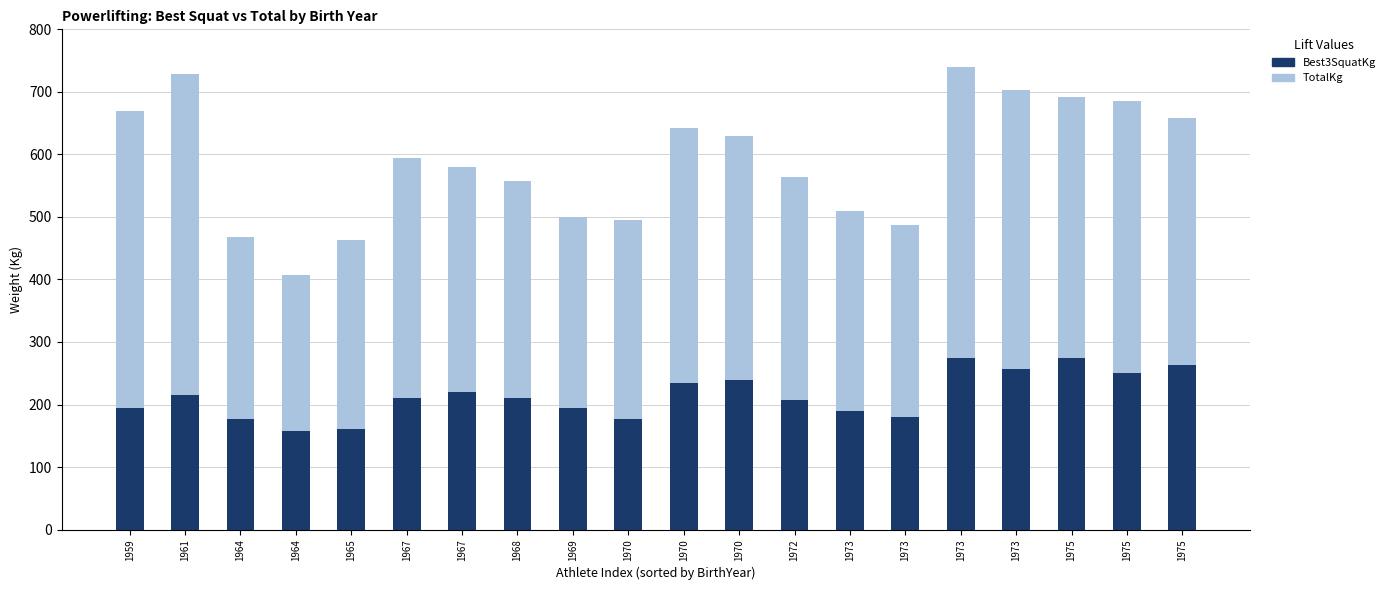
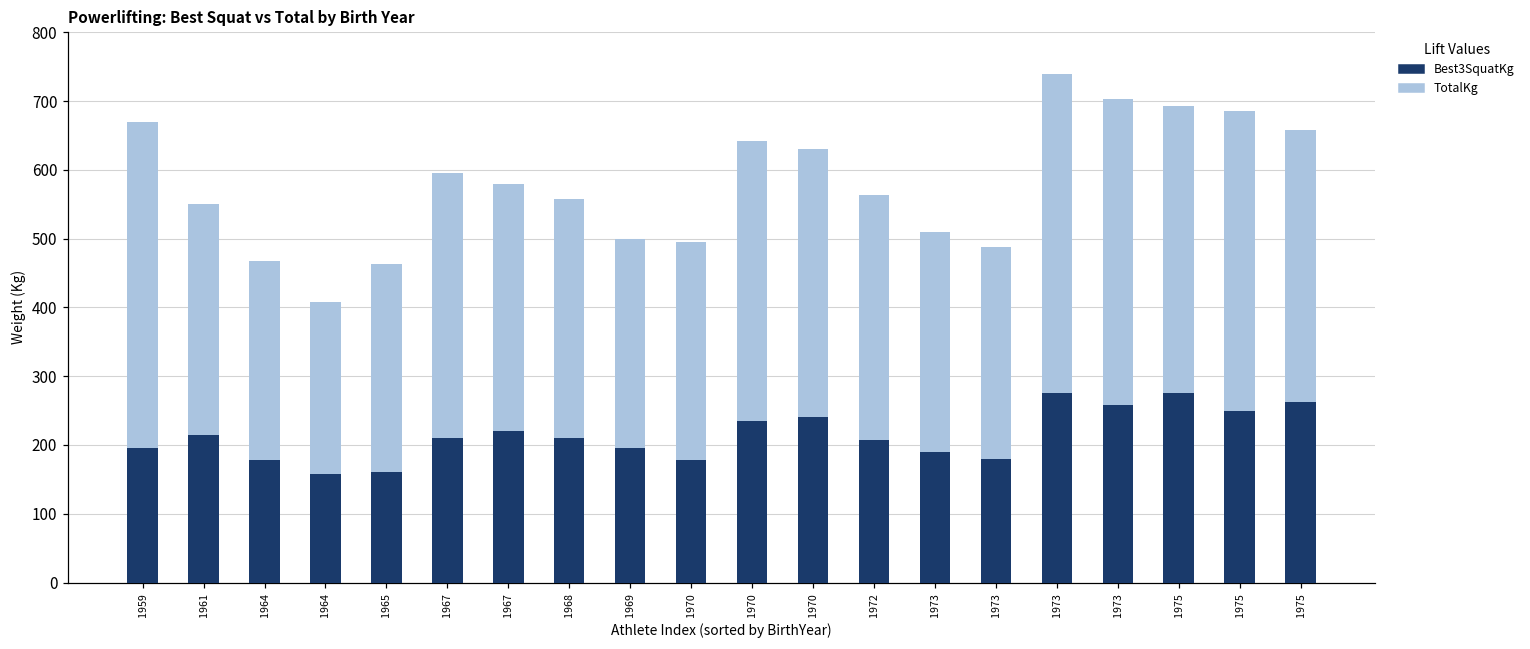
TotalKg, 1961: 730 -> 550
